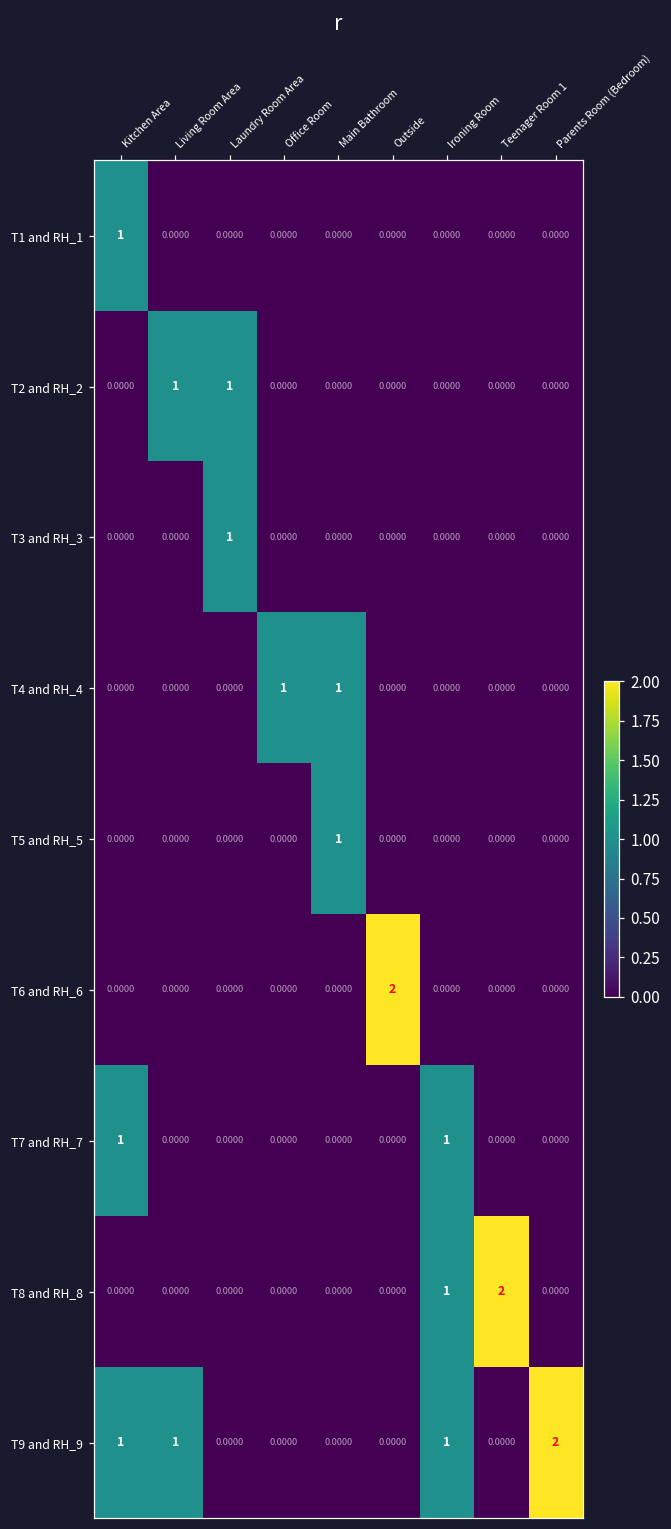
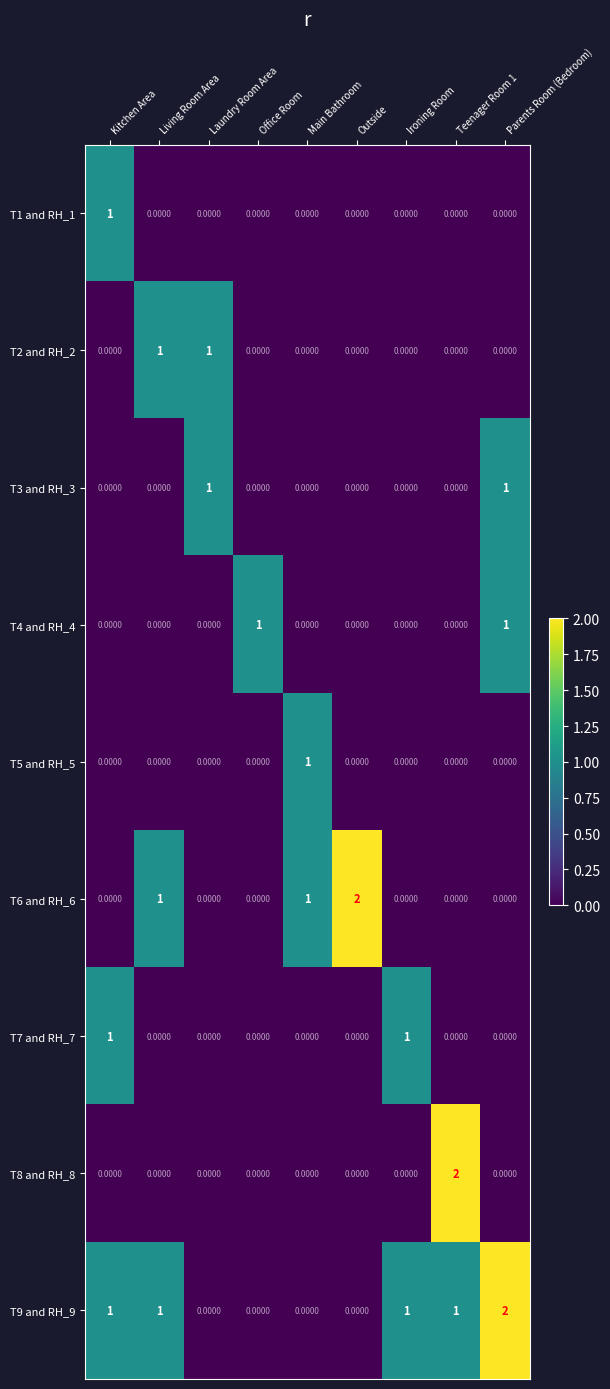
T3 and RH_3, Parents Room (Bedroom): 0.0000 -> 1
T4 and RH_4, Main Bathroom: 1 -> 0.0000
T4 and RH_4, Parents Room (Bedroom): 0.0000 -> 1
T6 and RH_6, Living Room Area: 0.0000 -> 1
T6 and RH_6, Main Bathroom: 0.0000 -> 1
T8 and RH_8, Ironing Room: 1 -> 0.0000
T9 and RH_9, Teenager Room 1: 0.0000 -> 1
